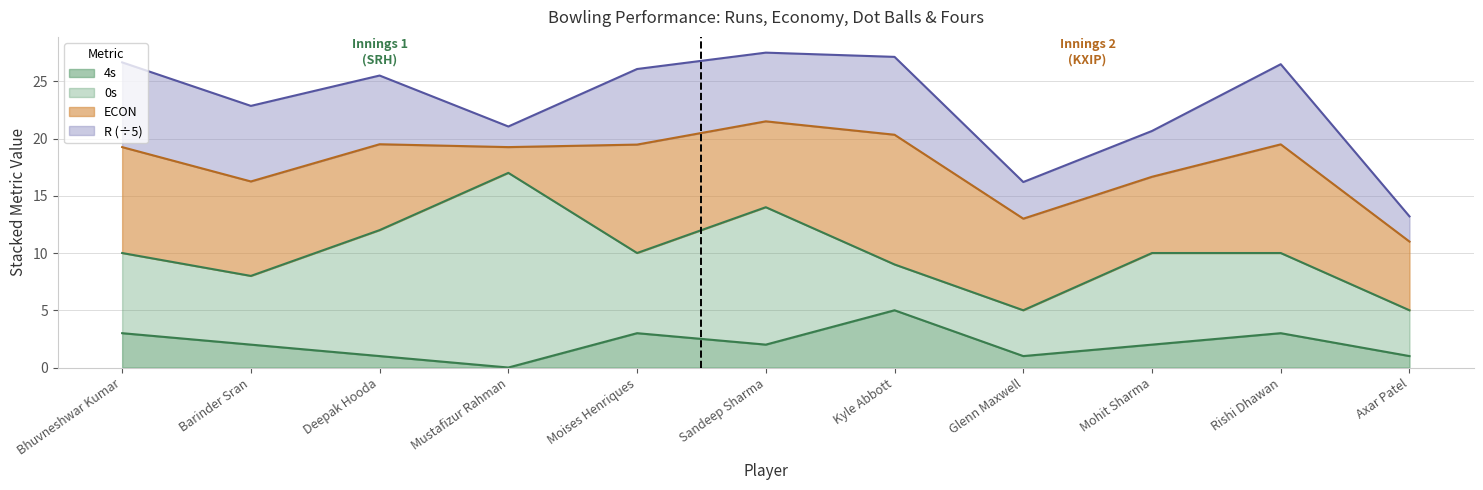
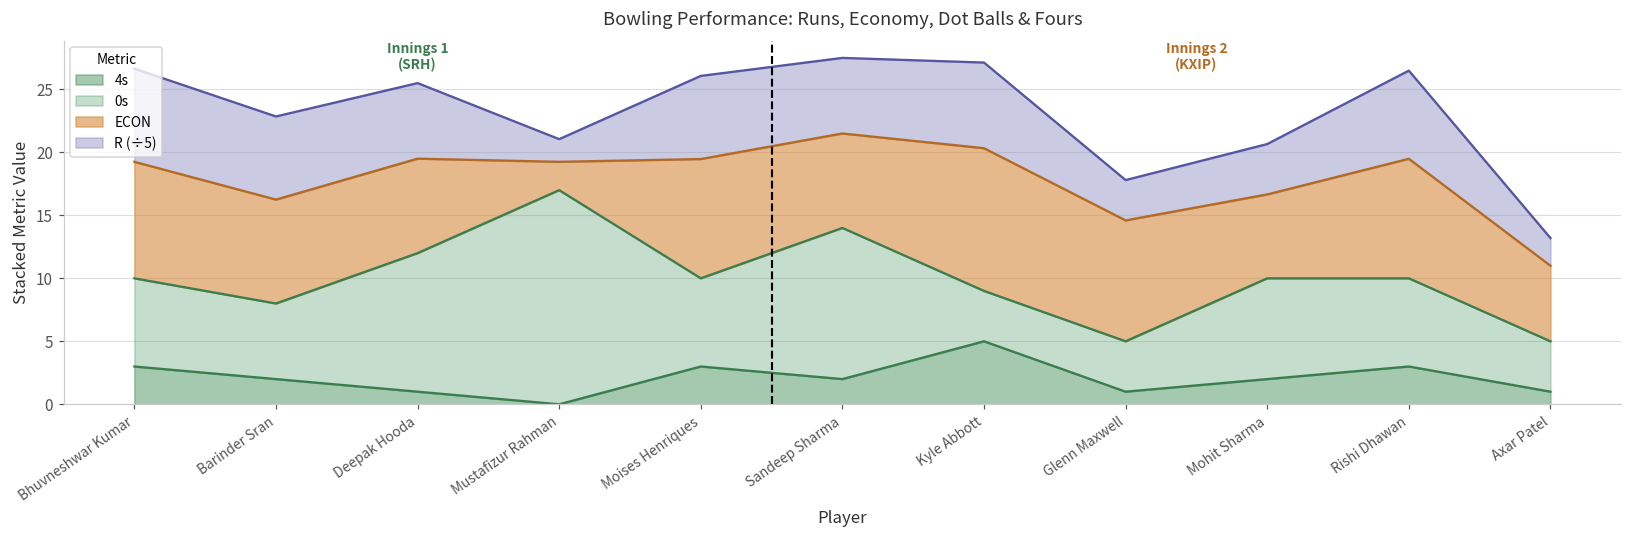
ECON, Glenn Maxwell: 8.0 -> 9.6
